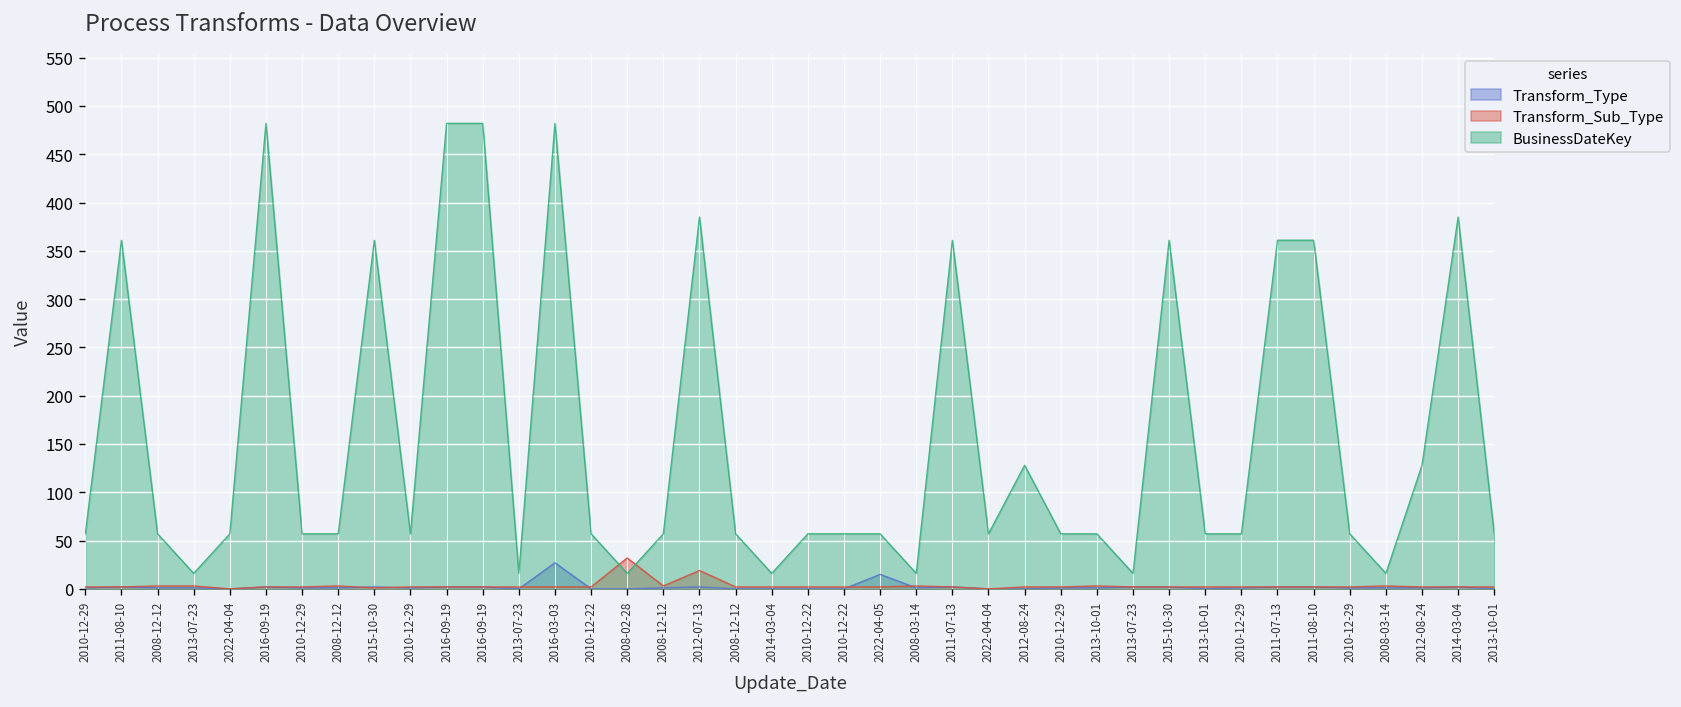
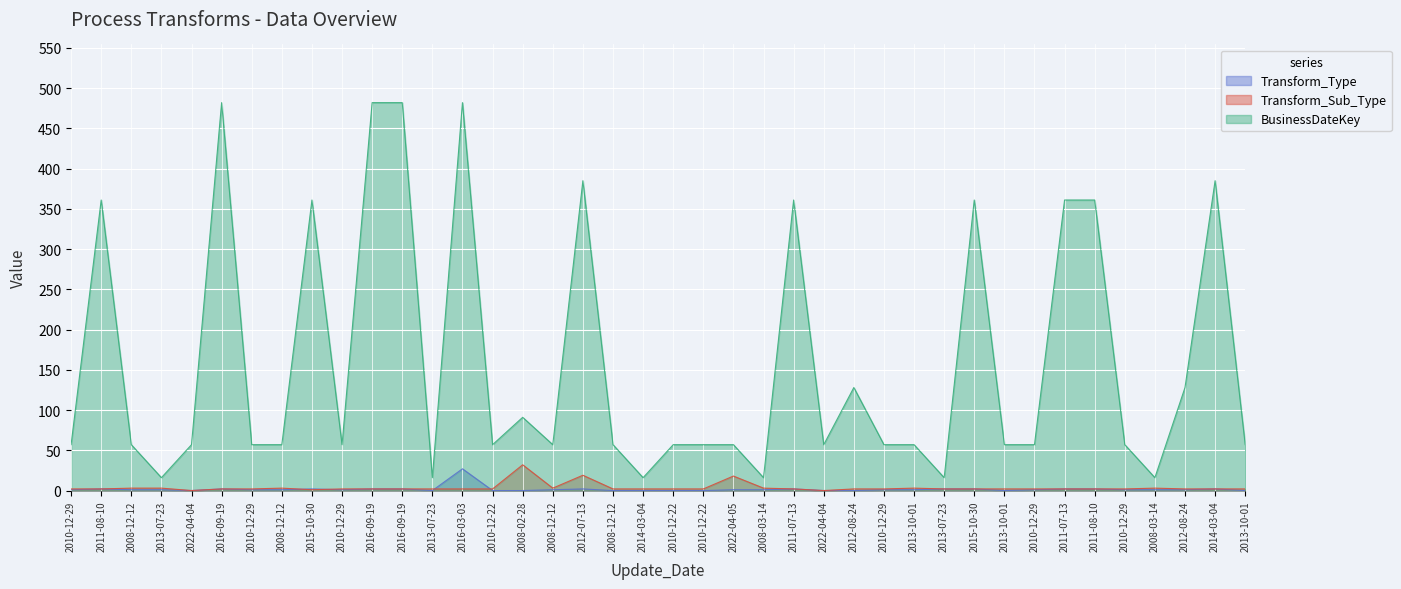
BusinessDateKey, 2008-02-28: 20 -> 90
Transform_Type, 2022-04-05: 20 -> 0
Transform_Sub_Type, 2022-04-05: 0 -> 20
